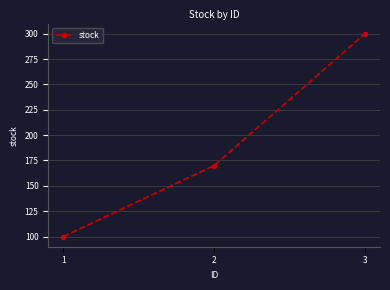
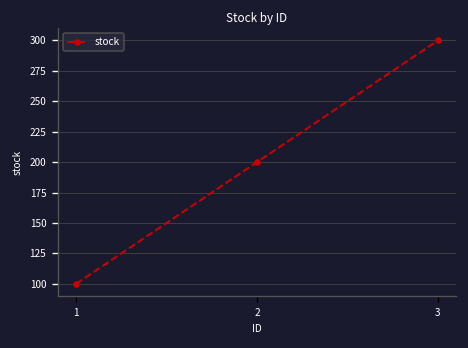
2: 170 -> 200
